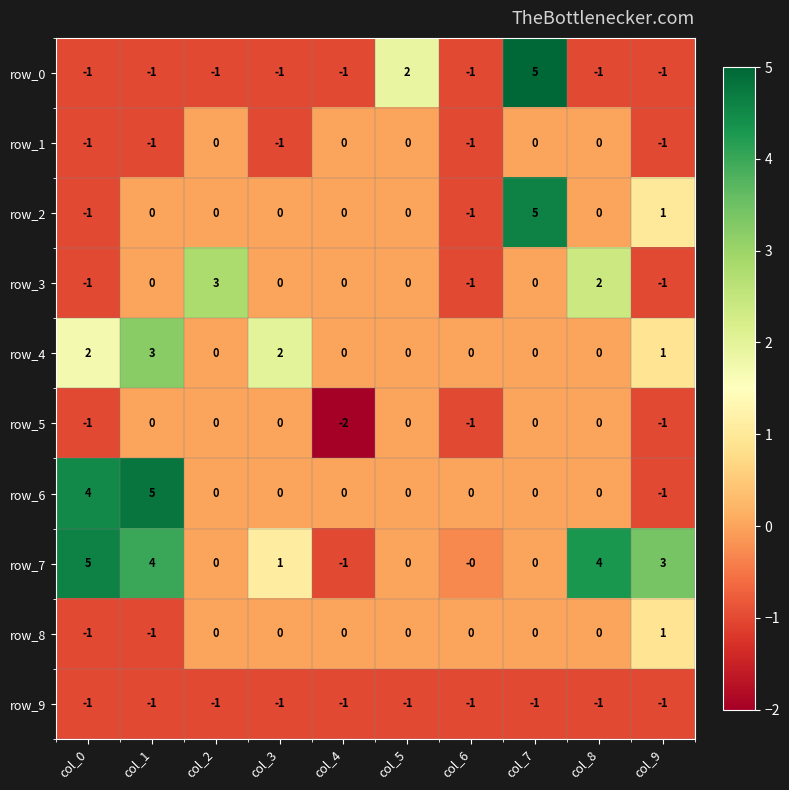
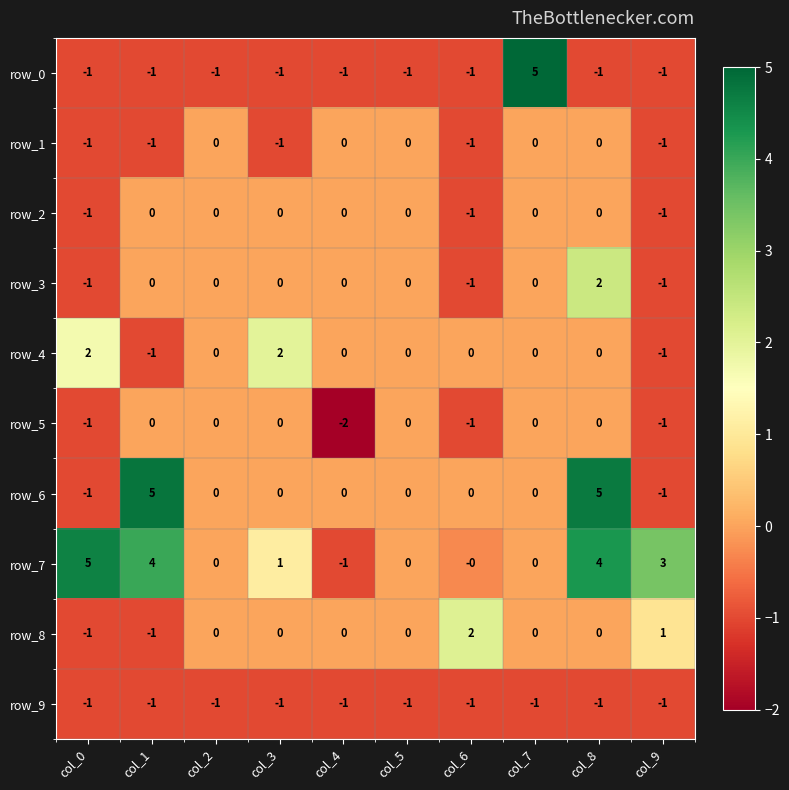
row_0, col_5: 2 -> -1
row_2, col_7: 5 -> 0
row_2, col_9: 1 -> -1
row_3, col_2: 3 -> 0
row_4, col_1: 3 -> -1
row_4, col_9: 1 -> -1
row_6, col_0: 4 -> -1
row_6, col_8: 0 -> 5
row_8, col_6: 0 -> 2
